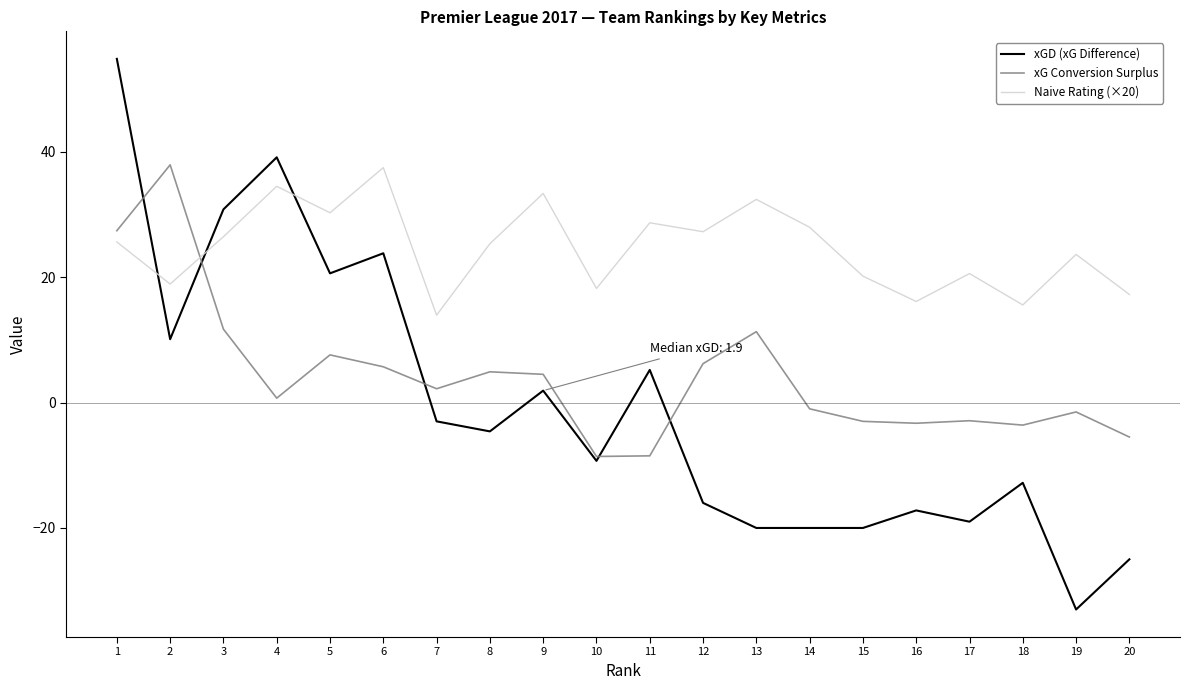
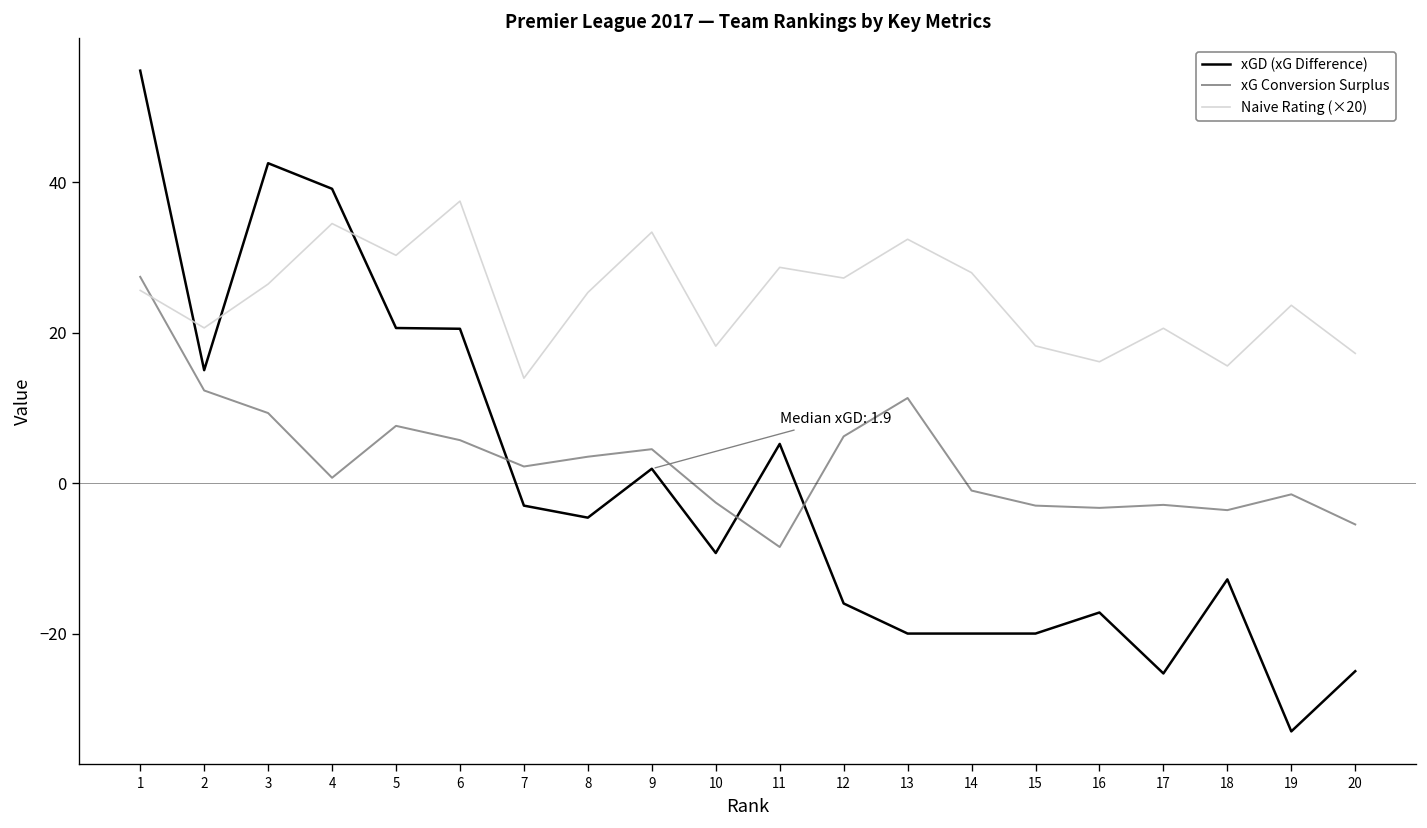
xGD (xG Difference), 2: 10 -> 15
xG Conversion Surplus, 2: 38 -> 12
Naive Rating (×20), 2: 19 -> 21
xGD (xG Difference), 3: 31 -> 43
xG Conversion Surplus, 3: 12 -> 9
xGD (xG Difference), 6: 24 -> 21
xG Conversion Surplus, 8: 5 -> 4
xG Conversion Surplus, 10: -9 -> -3
Naive Rating (×20), 15: 20 -> 18
xGD (xG Difference), 17: -19 -> -25
